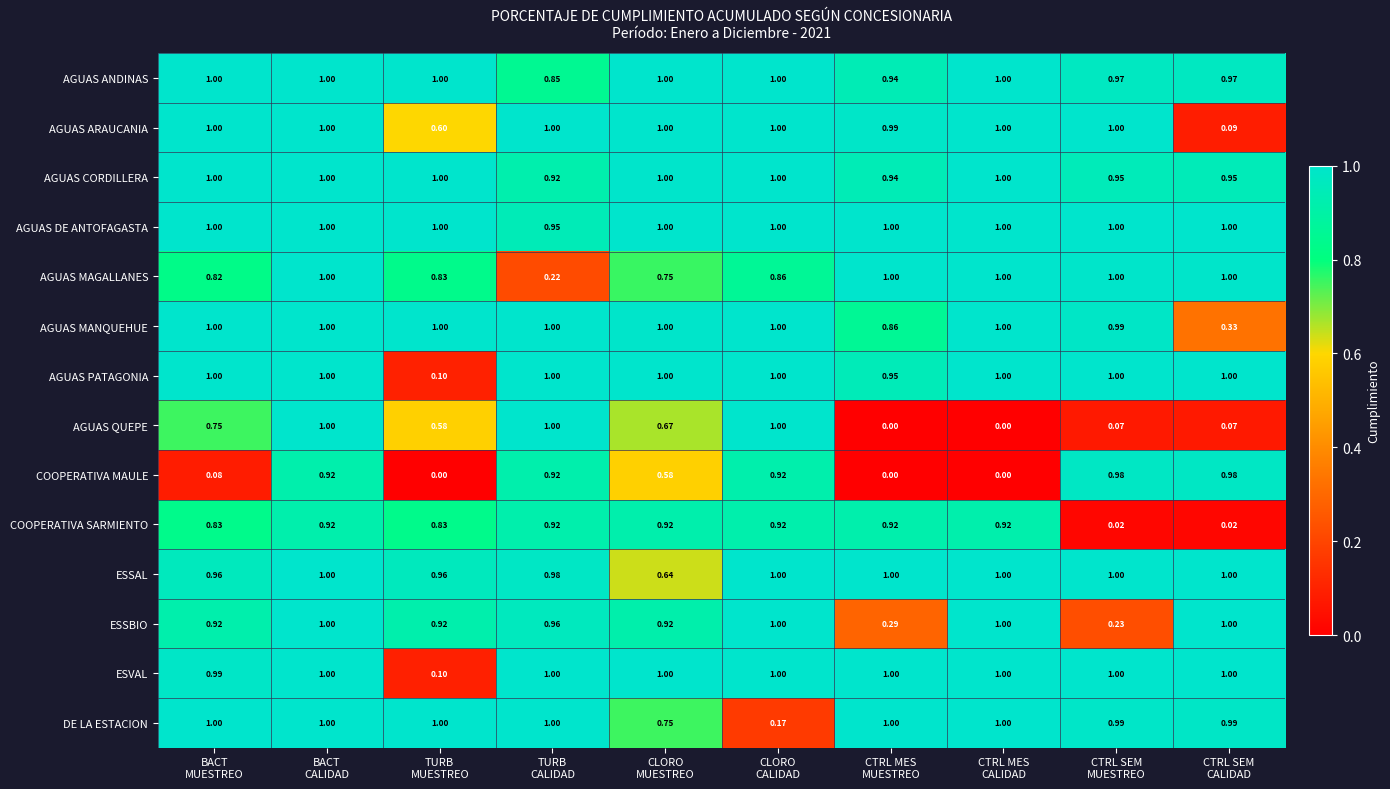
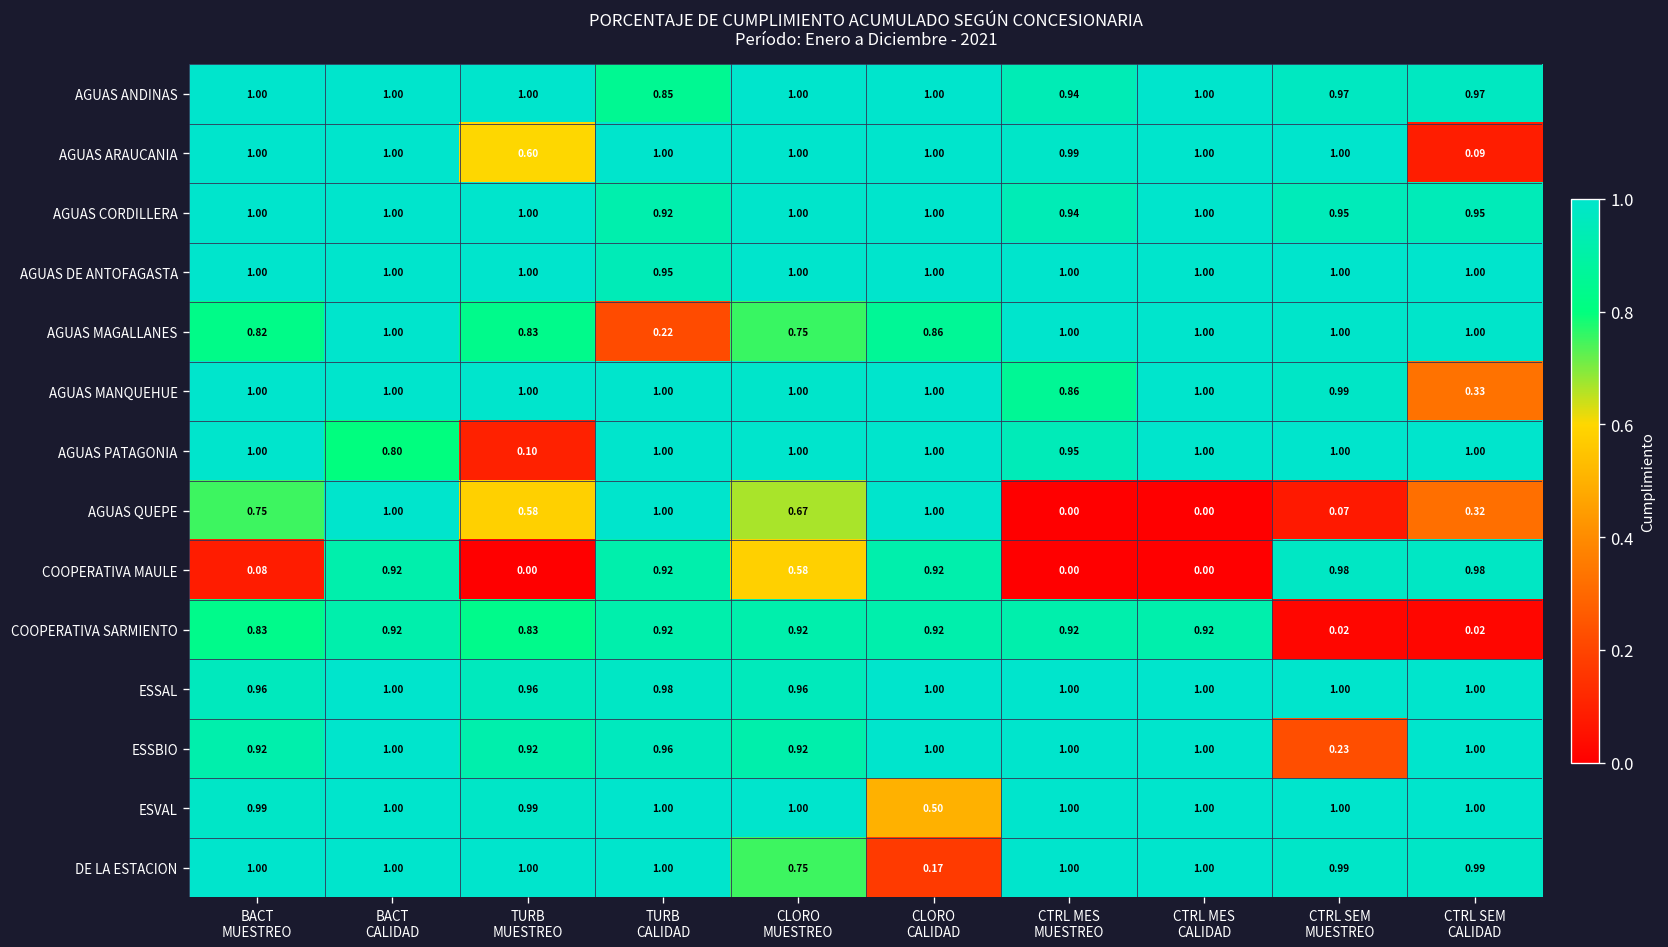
AGUAS PATAGONIA, BACT CALIDAD: 1.00 -> 0.80
AGUAS QUEPE, CTRL SEM CALIDAD: 0.07 -> 0.32
ESSAL, CLORO MUESTREO: 0.64 -> 0.96
ESSBIO, CTRL MES MUESTREO: 0.29 -> 1.00
ESVAL, TURB MUESTREO: 0.10 -> 0.99
ESVAL, CLORO CALIDAD: 1.00 -> 0.50
